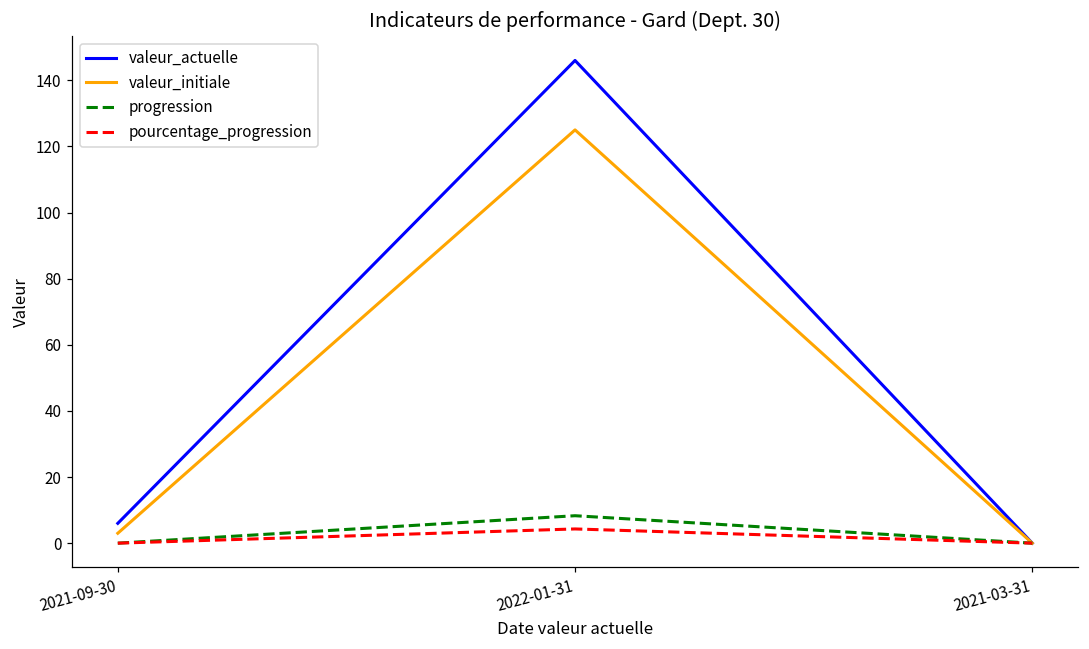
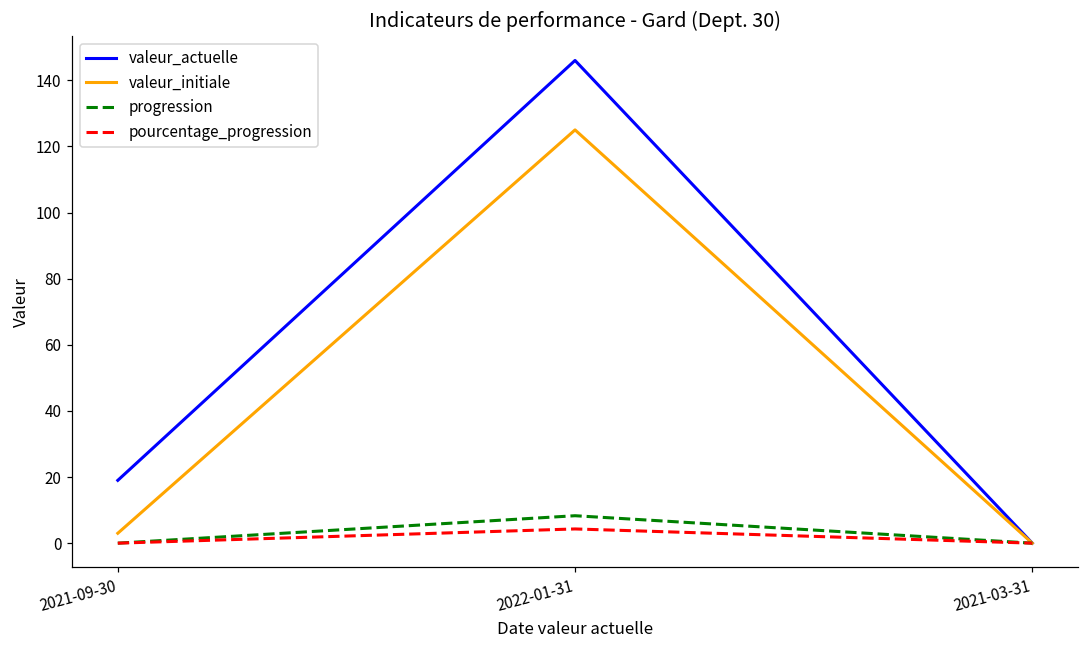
valeur_actuelle, 2021-09-30: 6 -> 19
